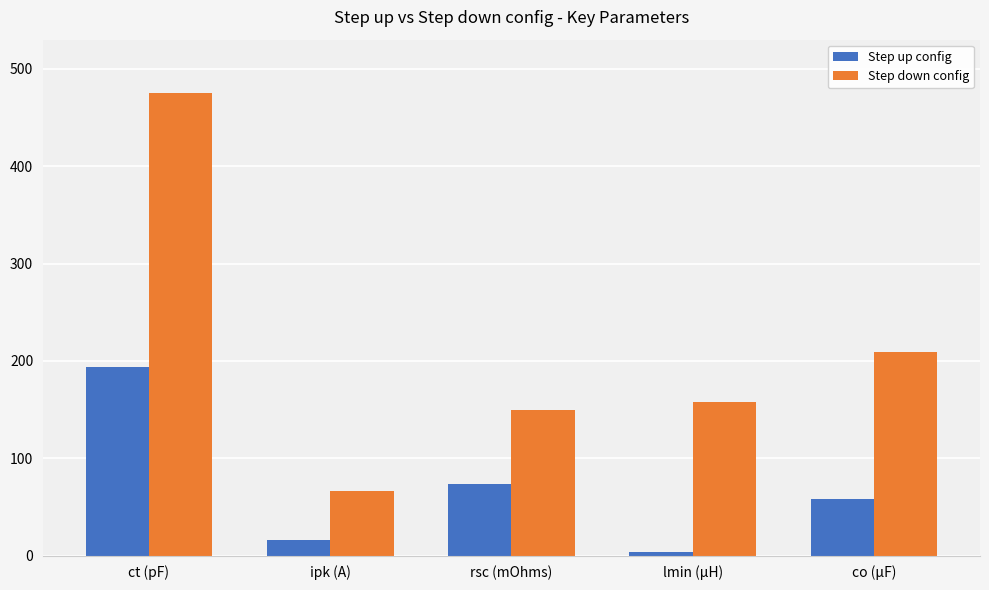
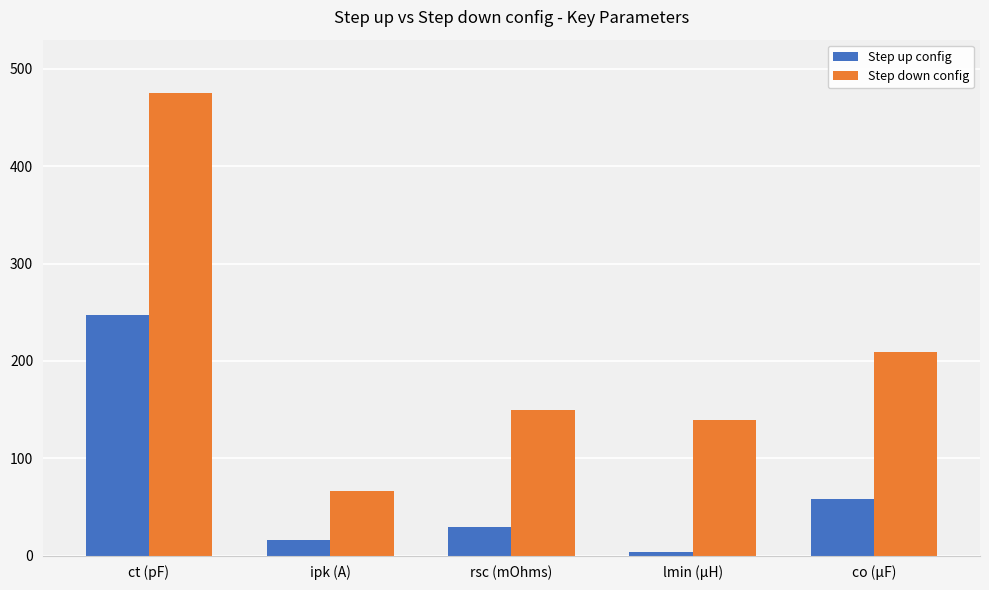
Step up config, ct (pF): 190 -> 250
Step up config, rsc (mOhms): 70 -> 30
Step down config, lmin (µH): 160 -> 140
